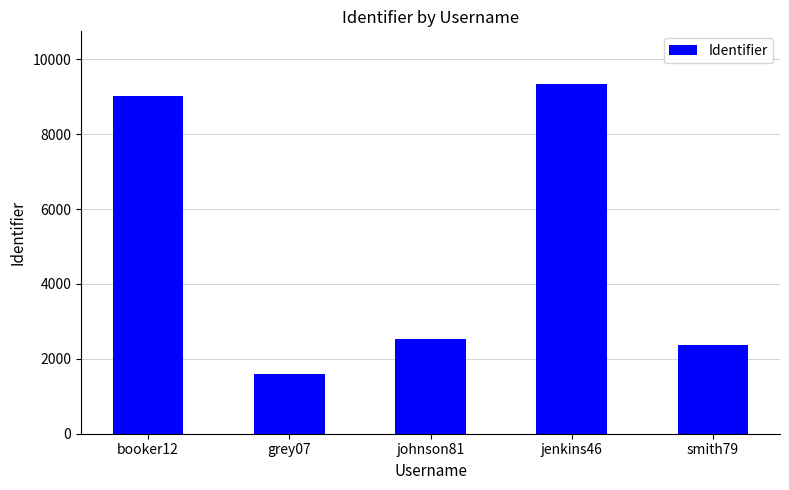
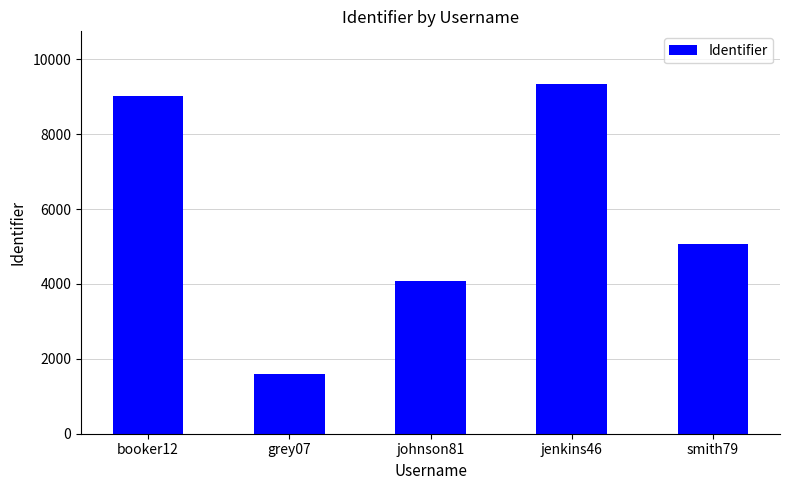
johnson81: 2500 -> 4100
smith79: 2400 -> 5100
